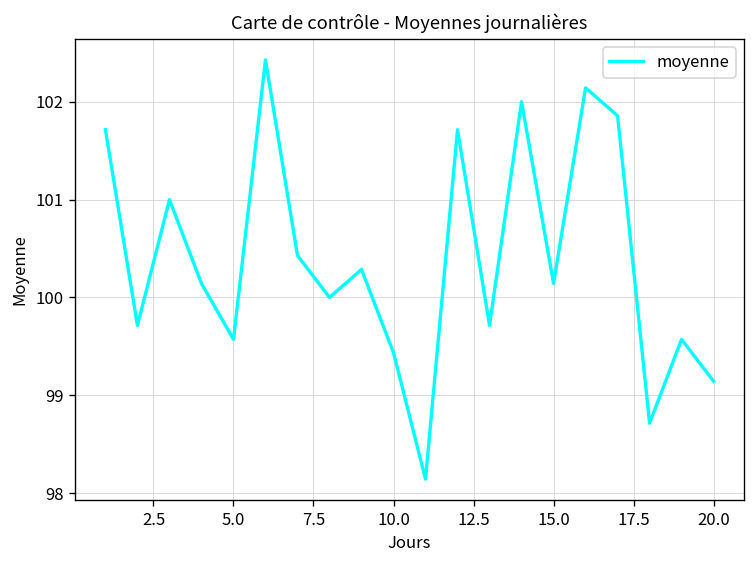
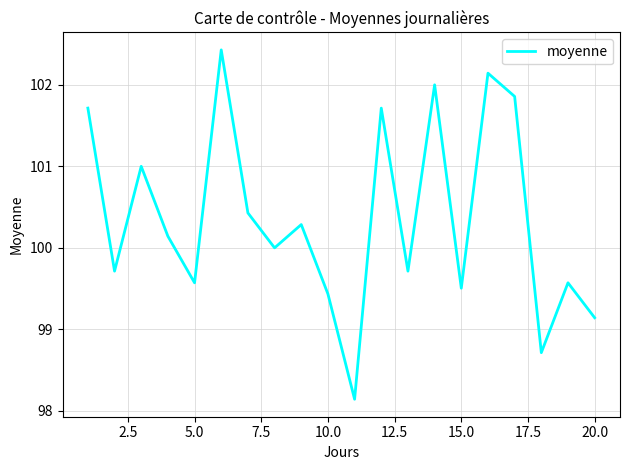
15.0: 100.1 -> 99.5
